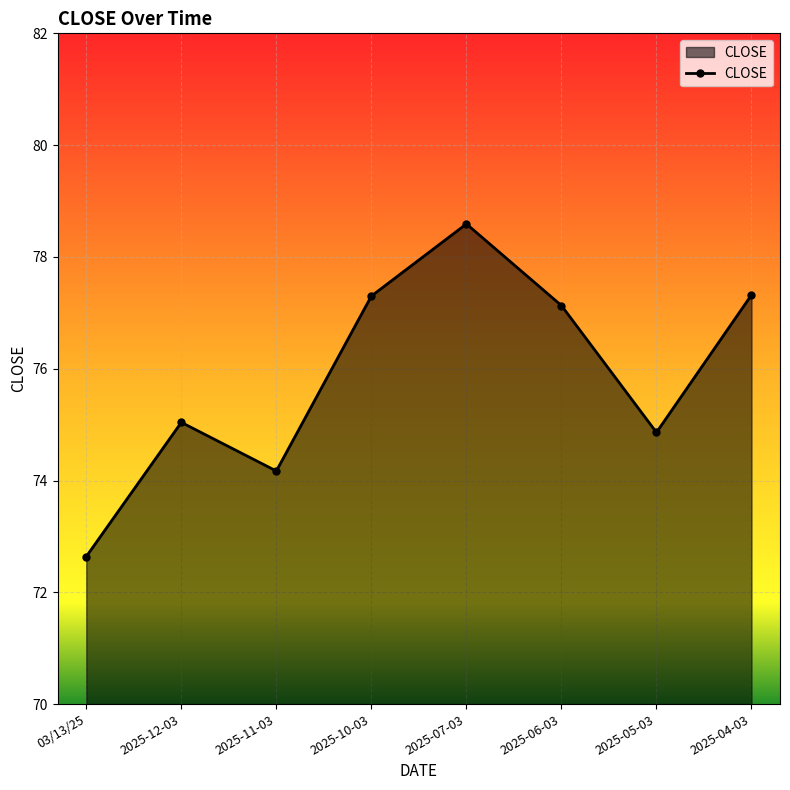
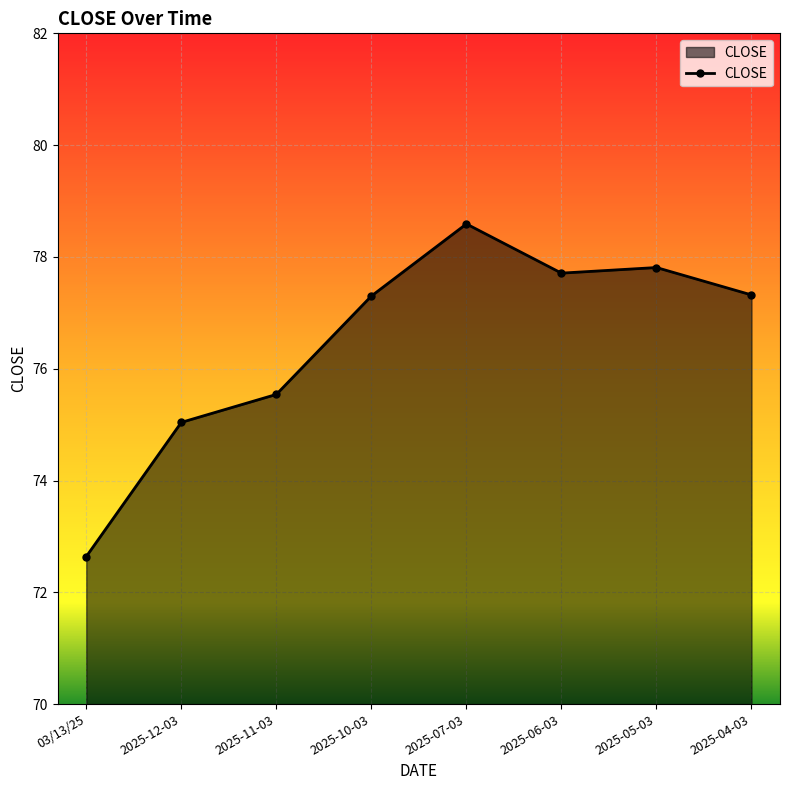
2025-11-03: 74.2 -> 75.5
2025-06-03: 77.1 -> 77.7
2025-05-03: 74.9 -> 77.8
